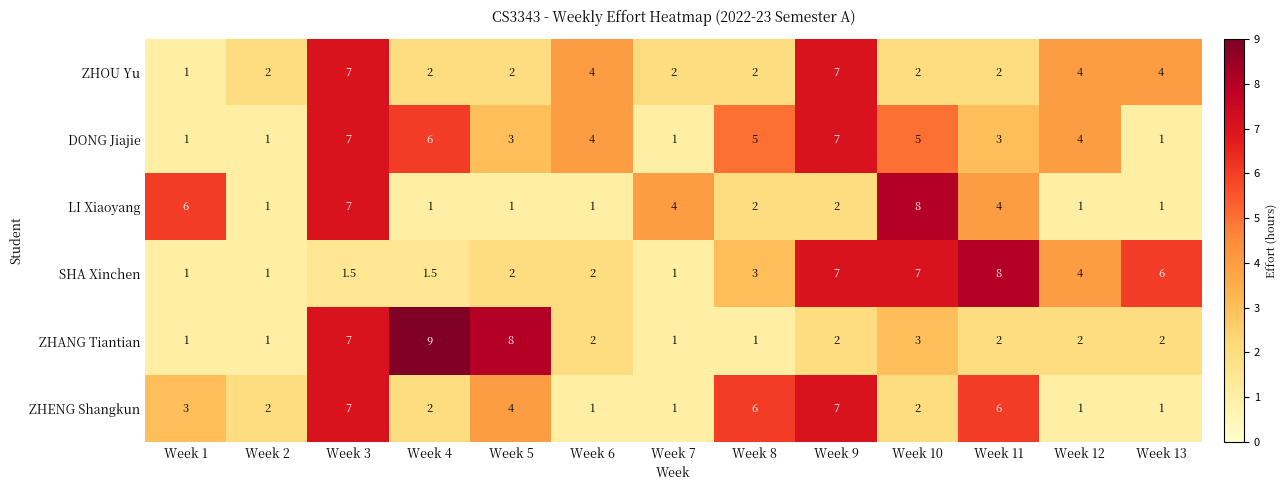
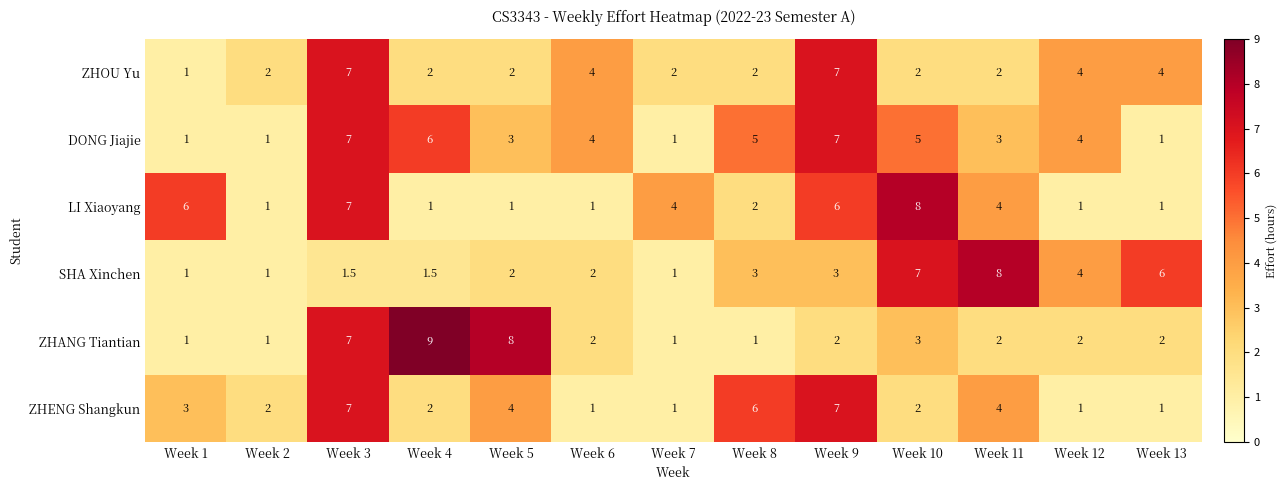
LI Xiaoyang, Week 9: 2 -> 6
SHA Xinchen, Week 9: 7 -> 3
ZHENG Shangkun, Week 11: 6 -> 4
